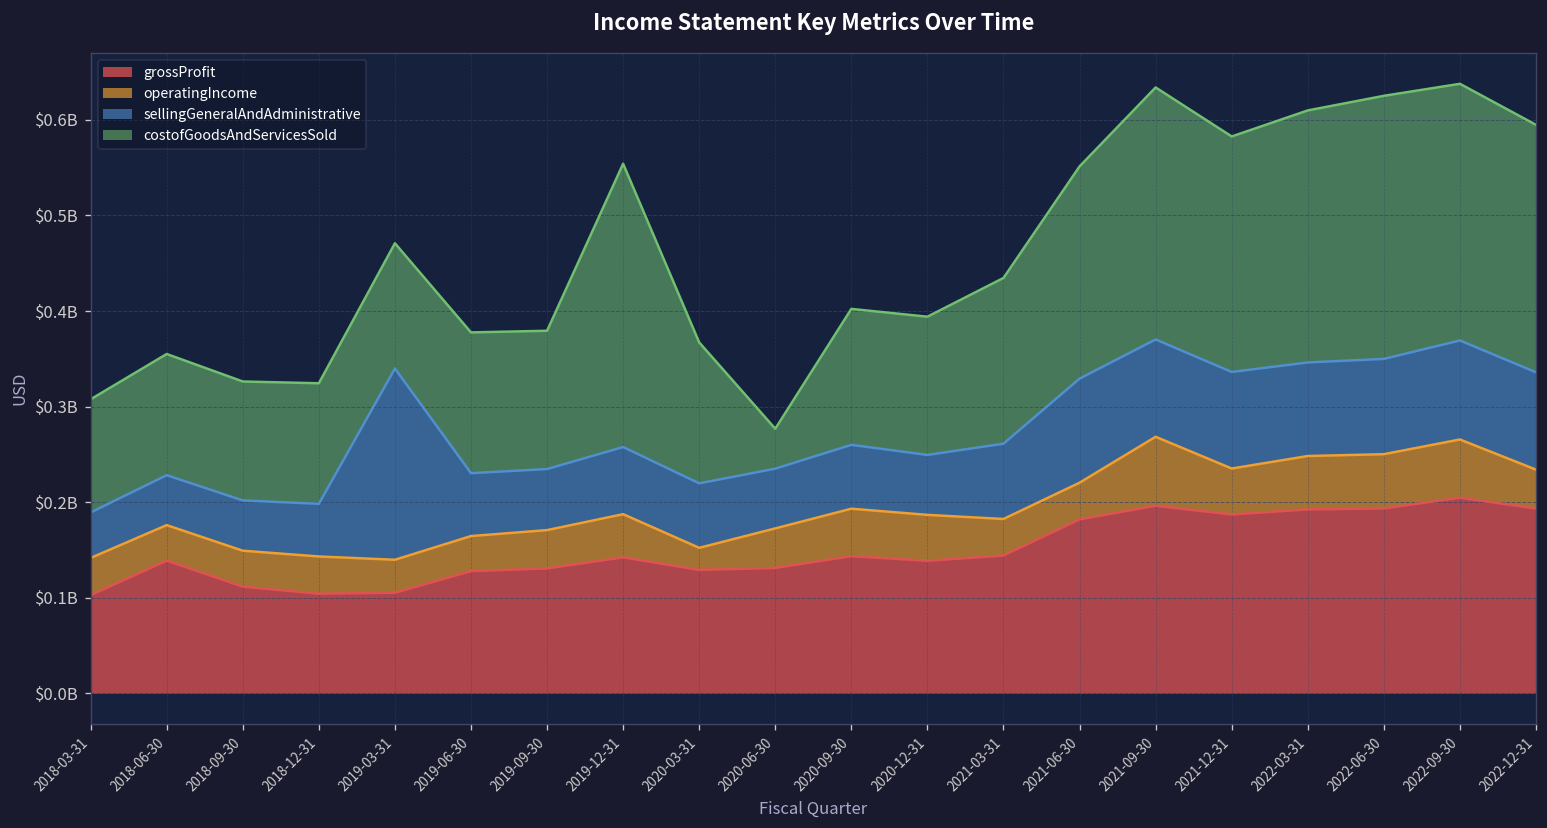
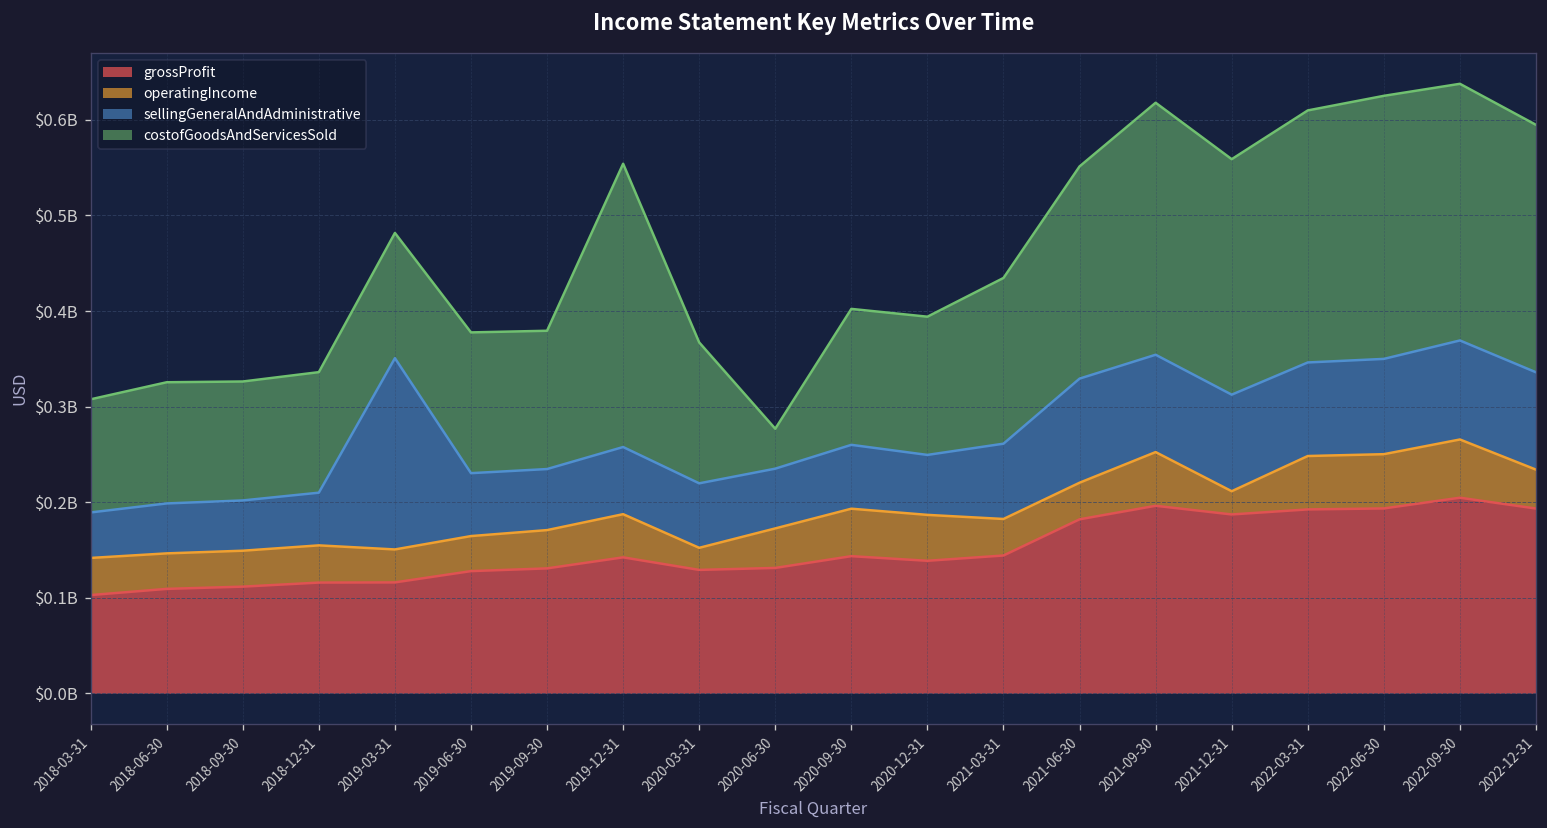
grossProfit, 2018-06-30: $140000000 -> $110000000
grossProfit, 2018-12-31: $100000000 -> $120000000
grossProfit, 2019-03-31: $110000000 -> $120000000
operatingIncome, 2021-09-30: $70000000 -> $60000000
operatingIncome, 2021-12-31: $50000000 -> $20000000
